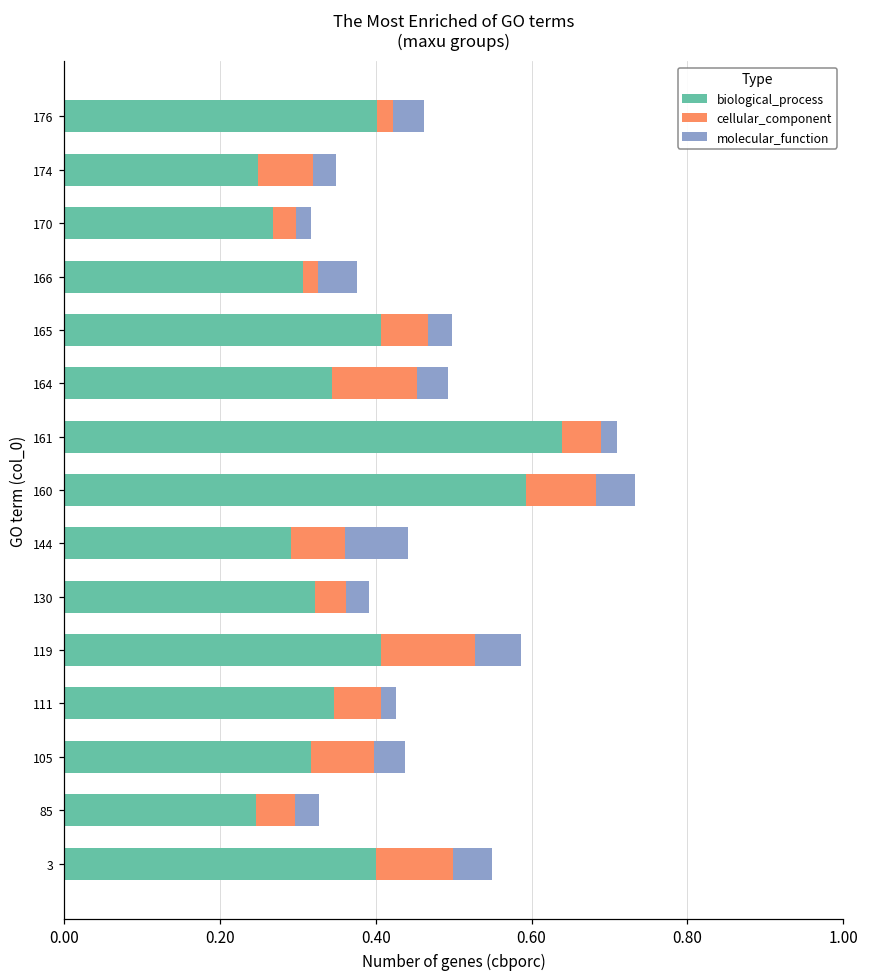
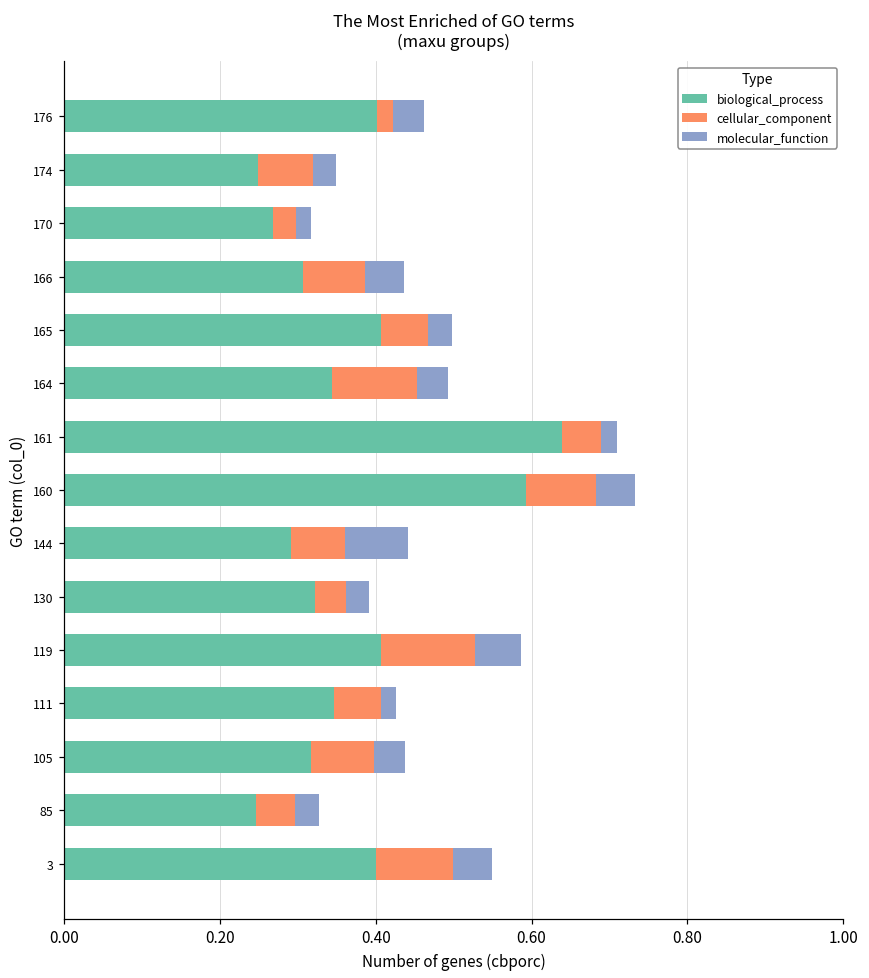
cellular_component, 166: 0.02 -> 0.08
